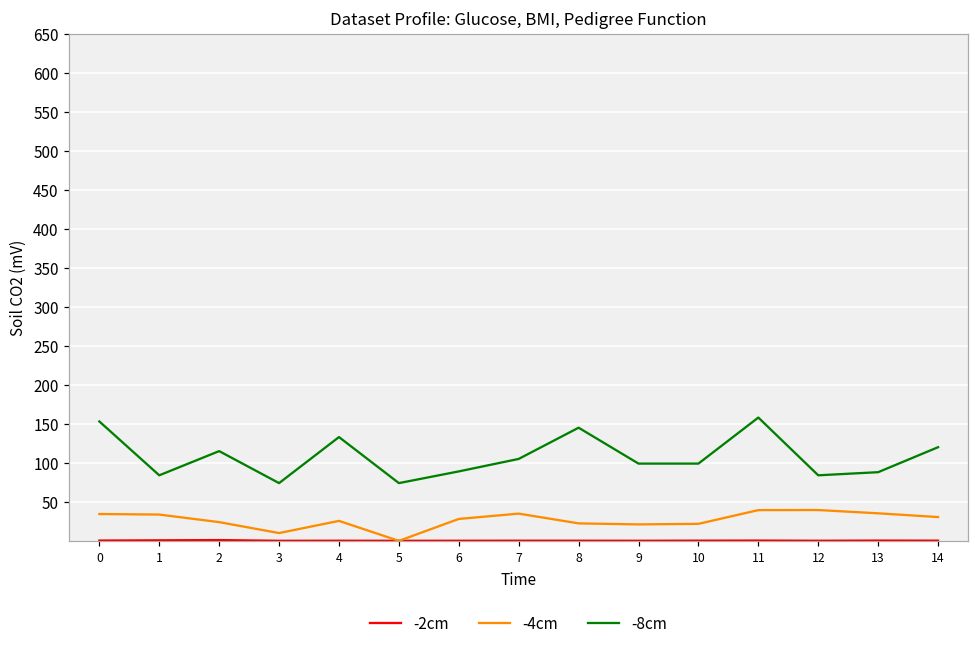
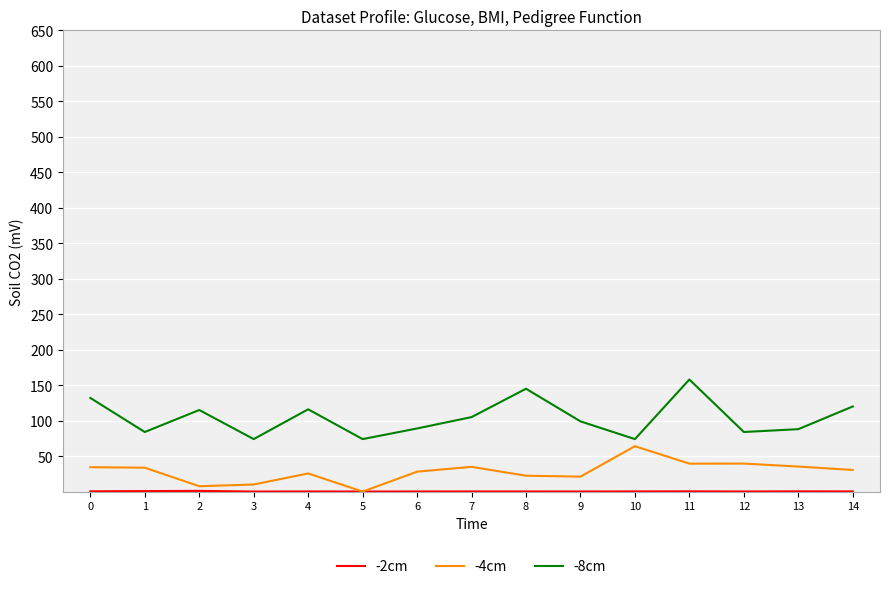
-8cm, 0: 150 -> 130
-4cm, 2: 20 -> 10
-8cm, 4: 130 -> 120
-4cm, 10: 20 -> 60
-8cm, 10: 100 -> 70
